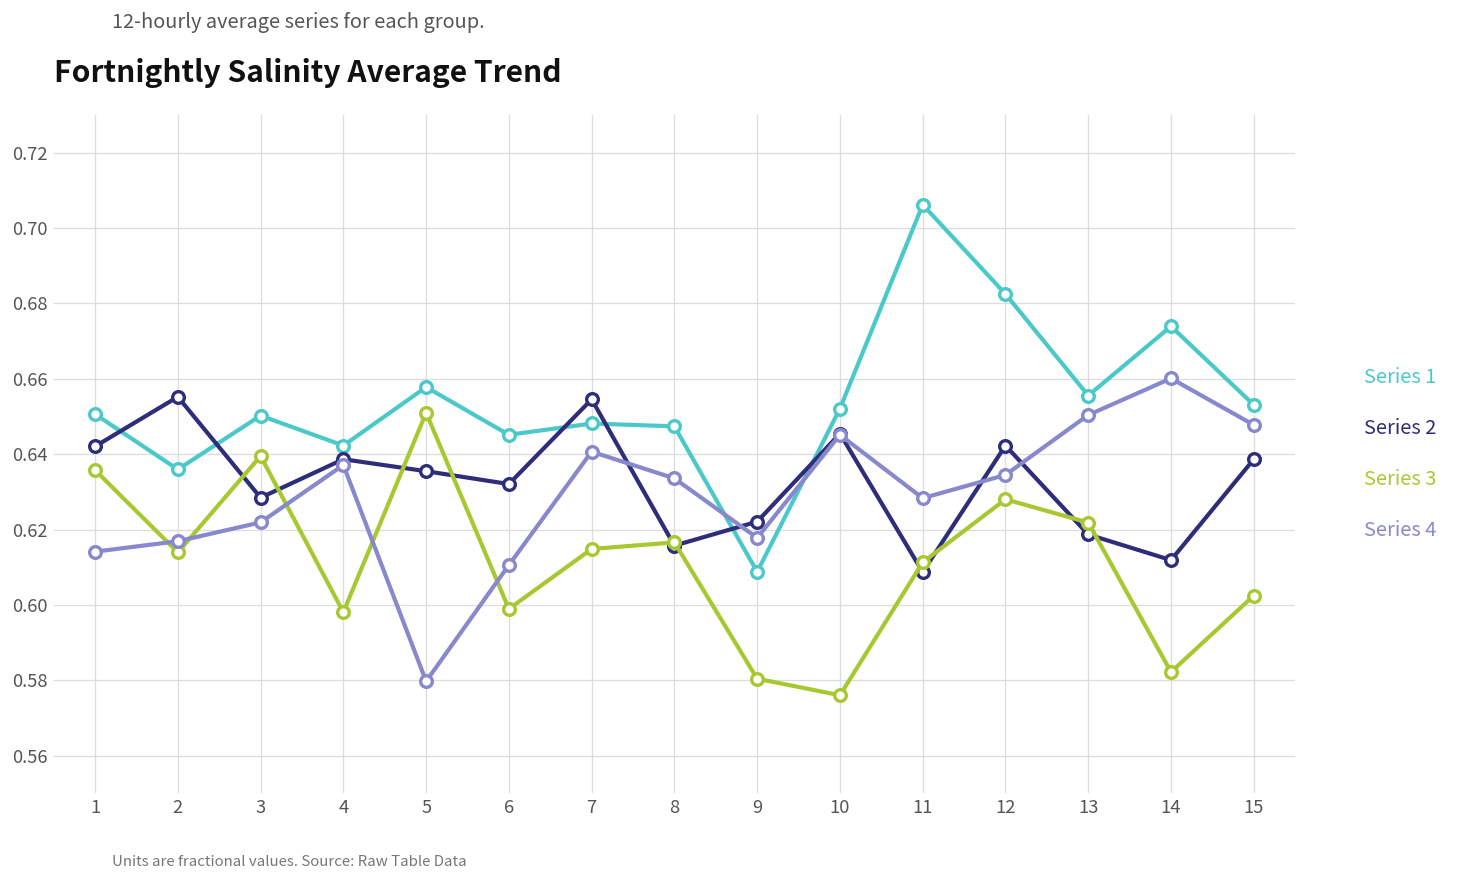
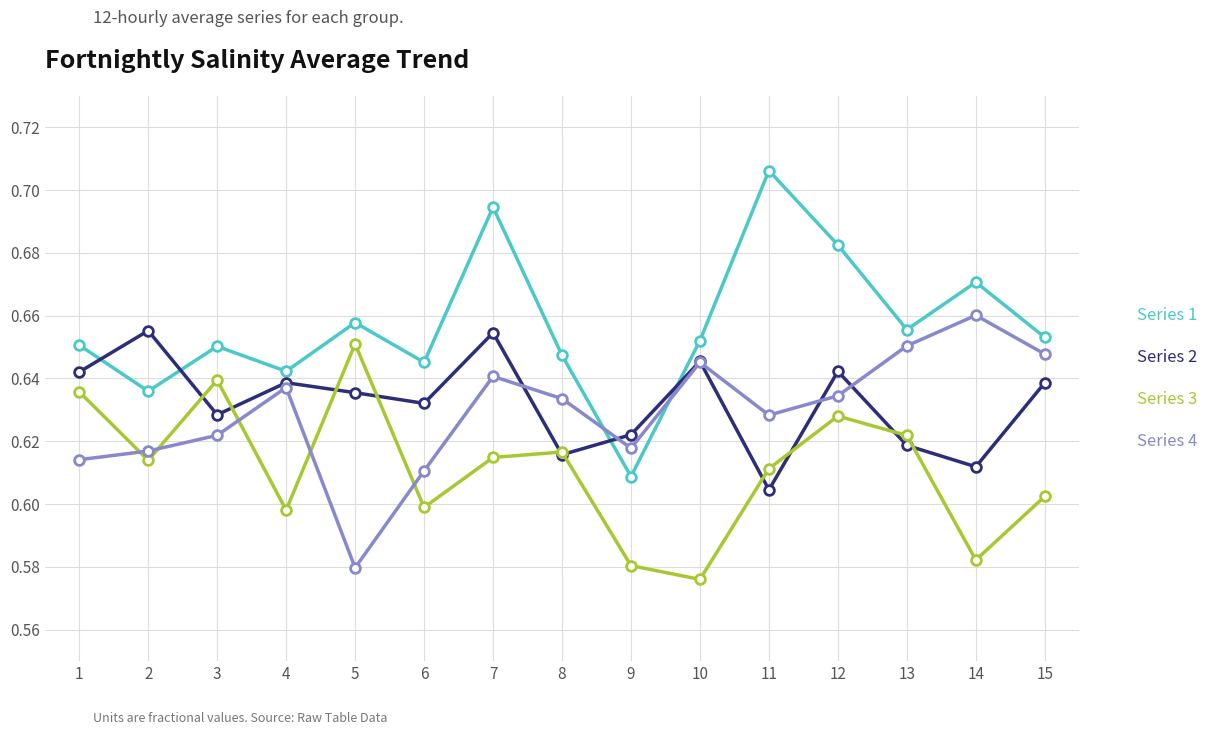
Series 1, 7: 0.648 -> 0.695
Series 2, 11: 0.609 -> 0.605
Series 1, 14: 0.674 -> 0.671
